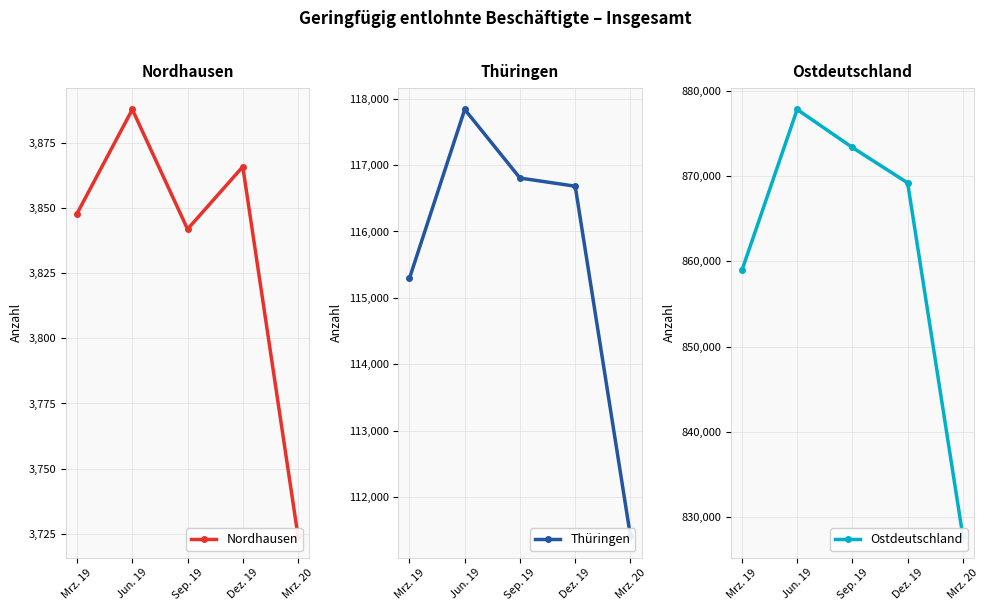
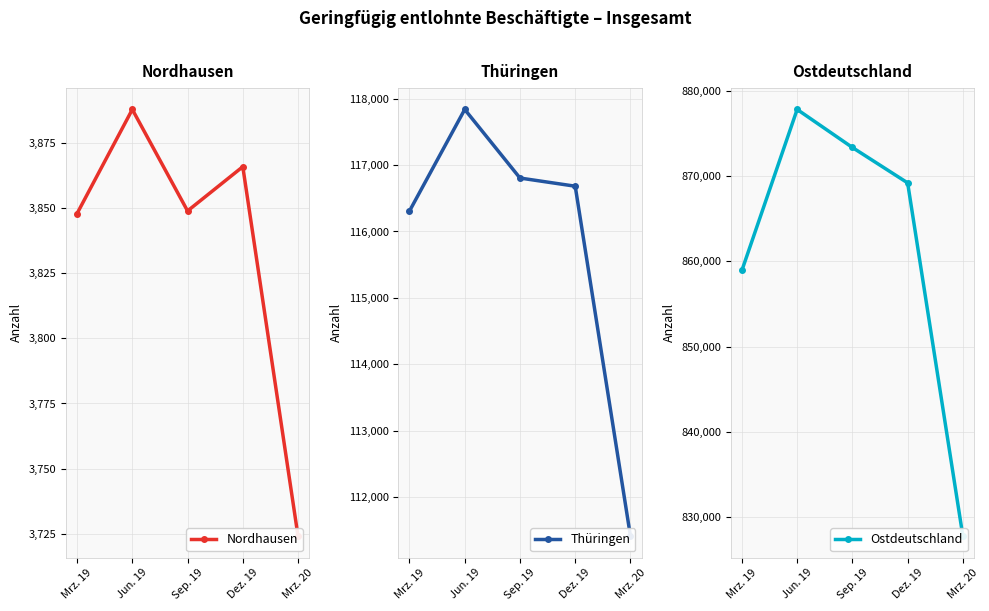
Nordhausen, Sep. 19: 3,842 -> 3,849
Thüringen, Mrz. 19: 115,300 -> 116,300
